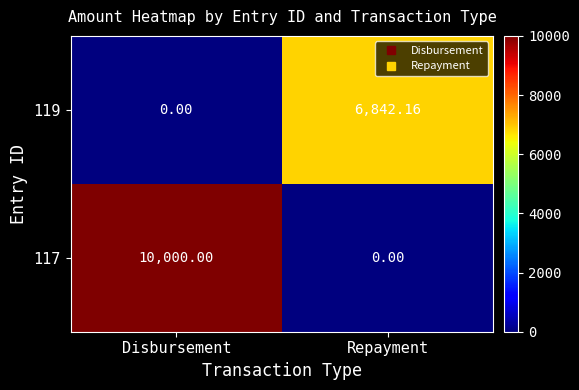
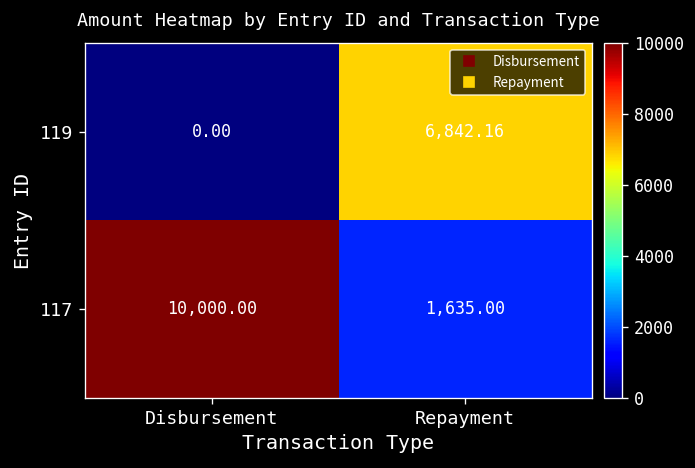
117, Repayment: 0.00 -> 1,635.00
